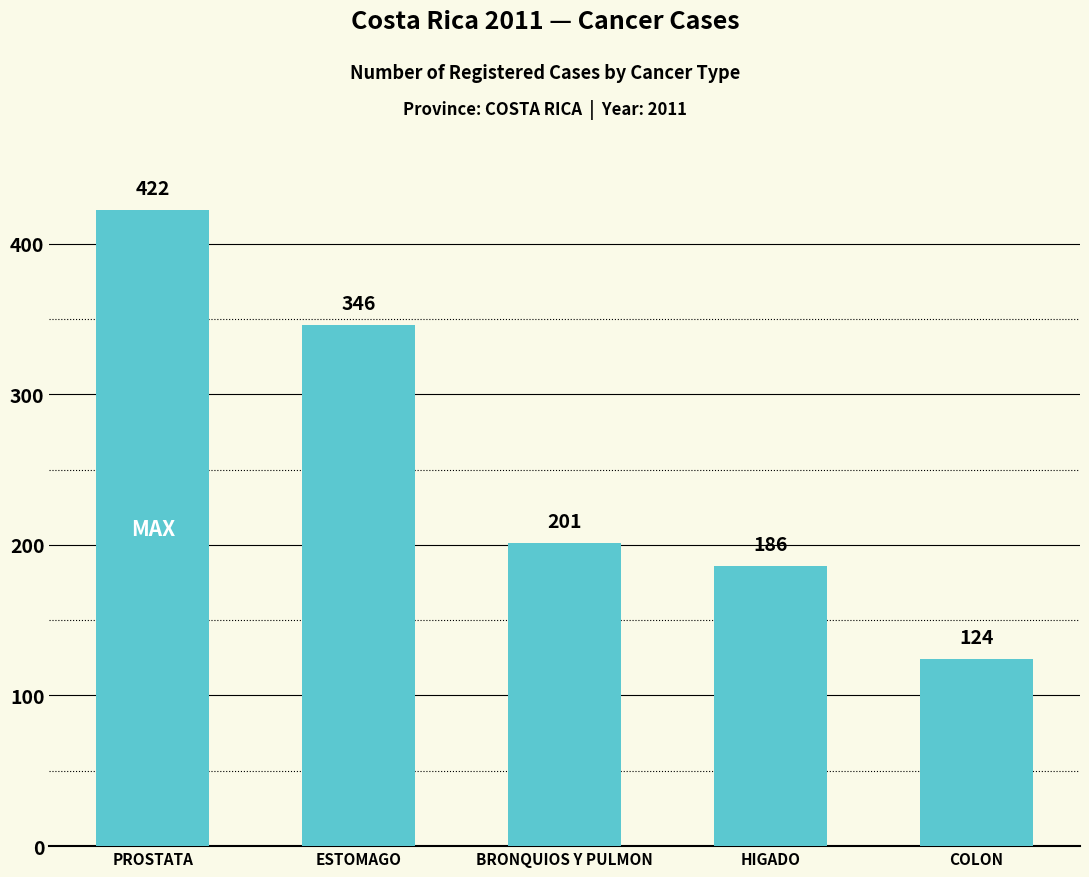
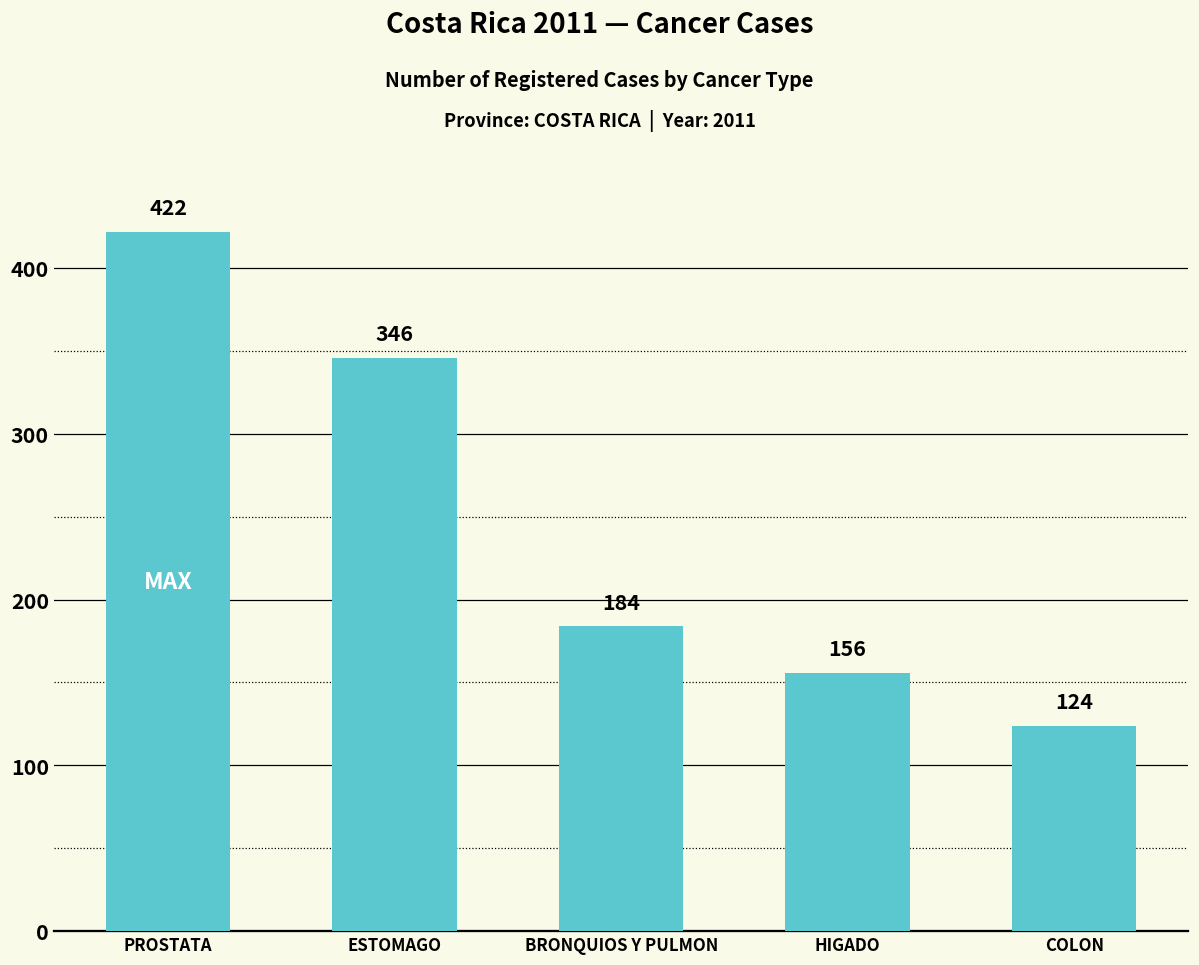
BRONQUIOS Y PULMON: 201 -> 184
HIGADO: 186 -> 156
